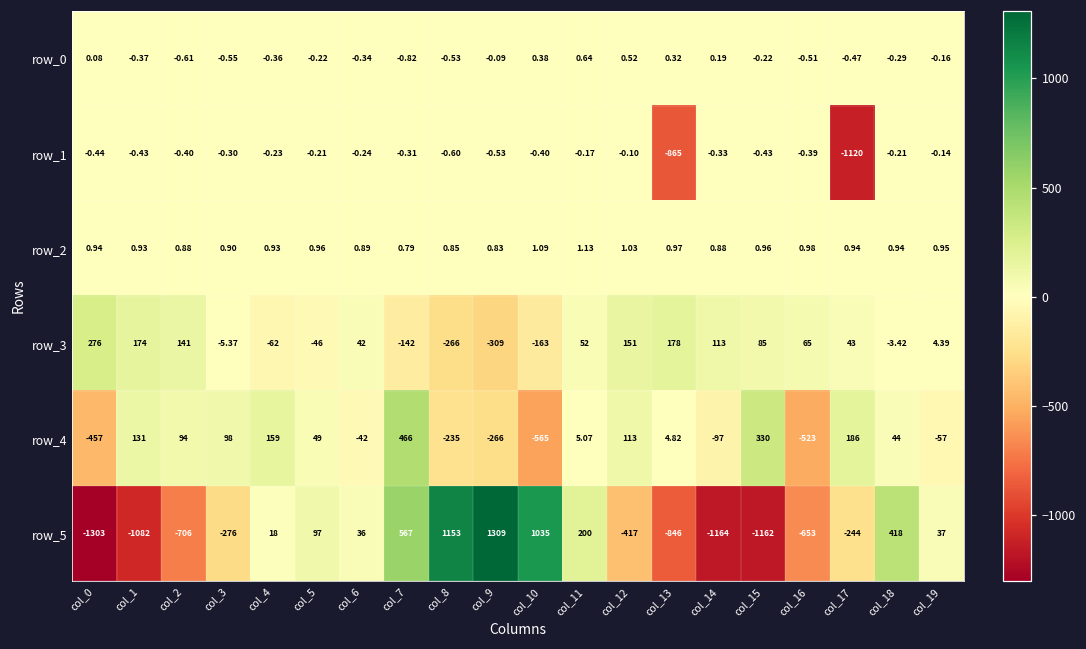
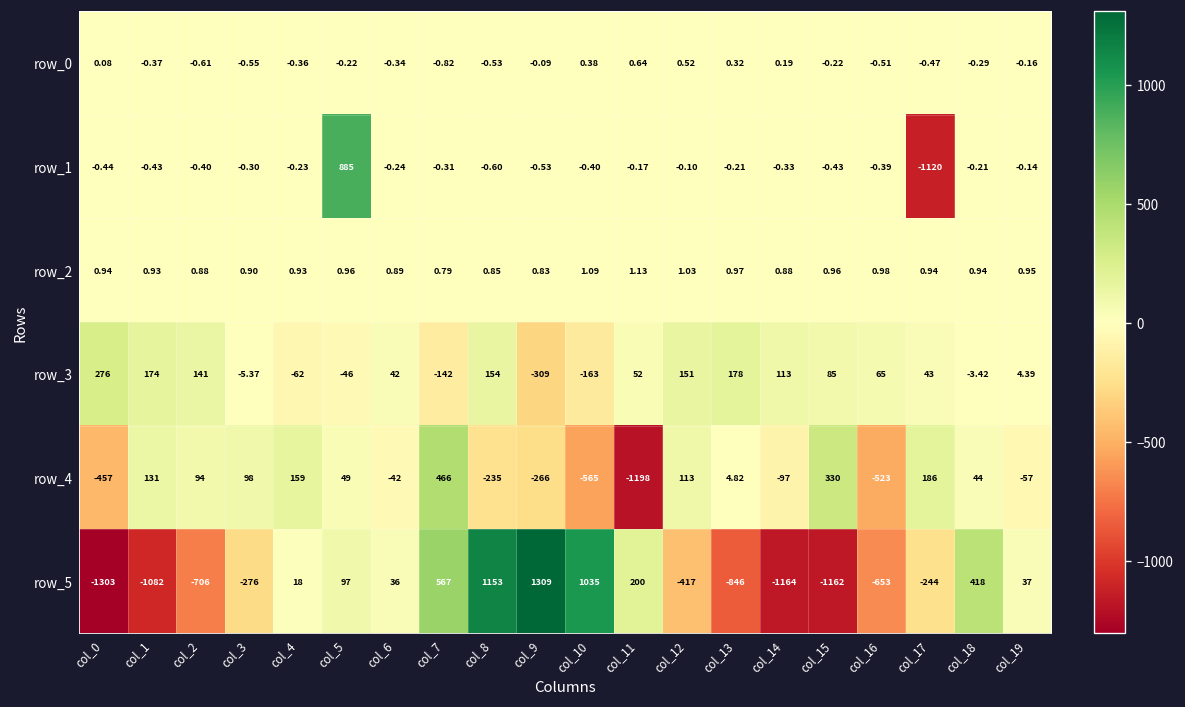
row_1, col_5: -0.21 -> 885
row_1, col_13: -865 -> -0.21
row_3, col_8: -266 -> 154
row_4, col_11: 5.07 -> -1198
